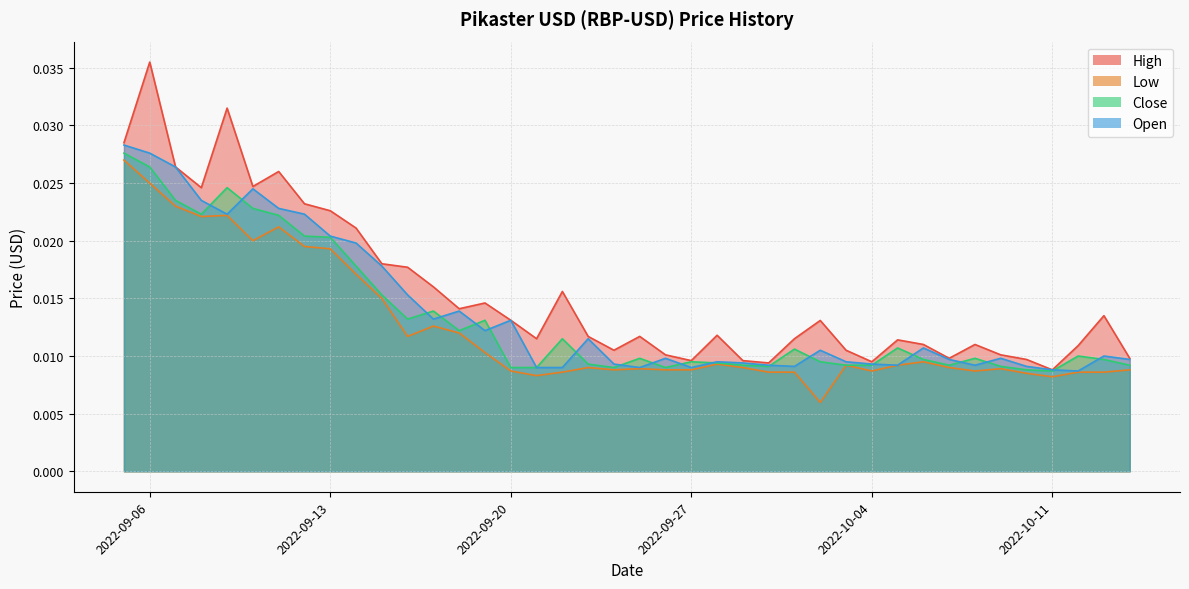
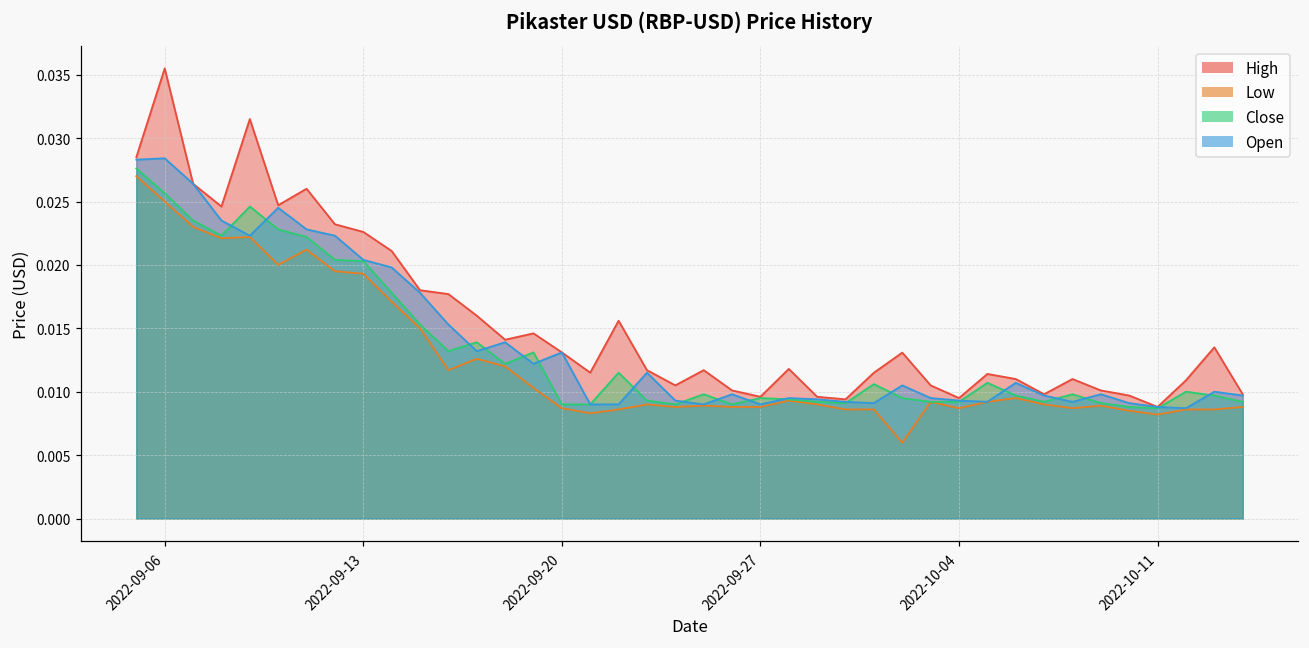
Close, 2022-09-06: 0.0264 -> 0.0256
Open, 2022-09-06: 0.0276 -> 0.0284
